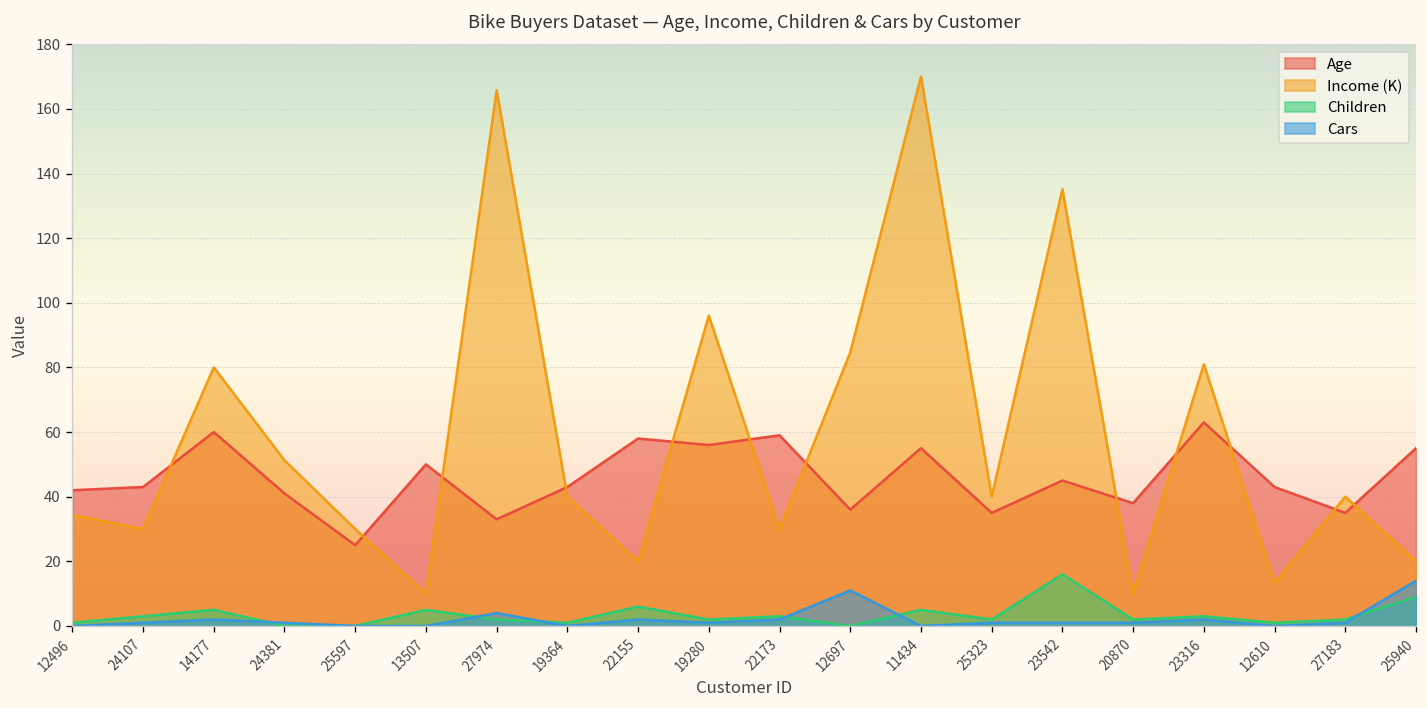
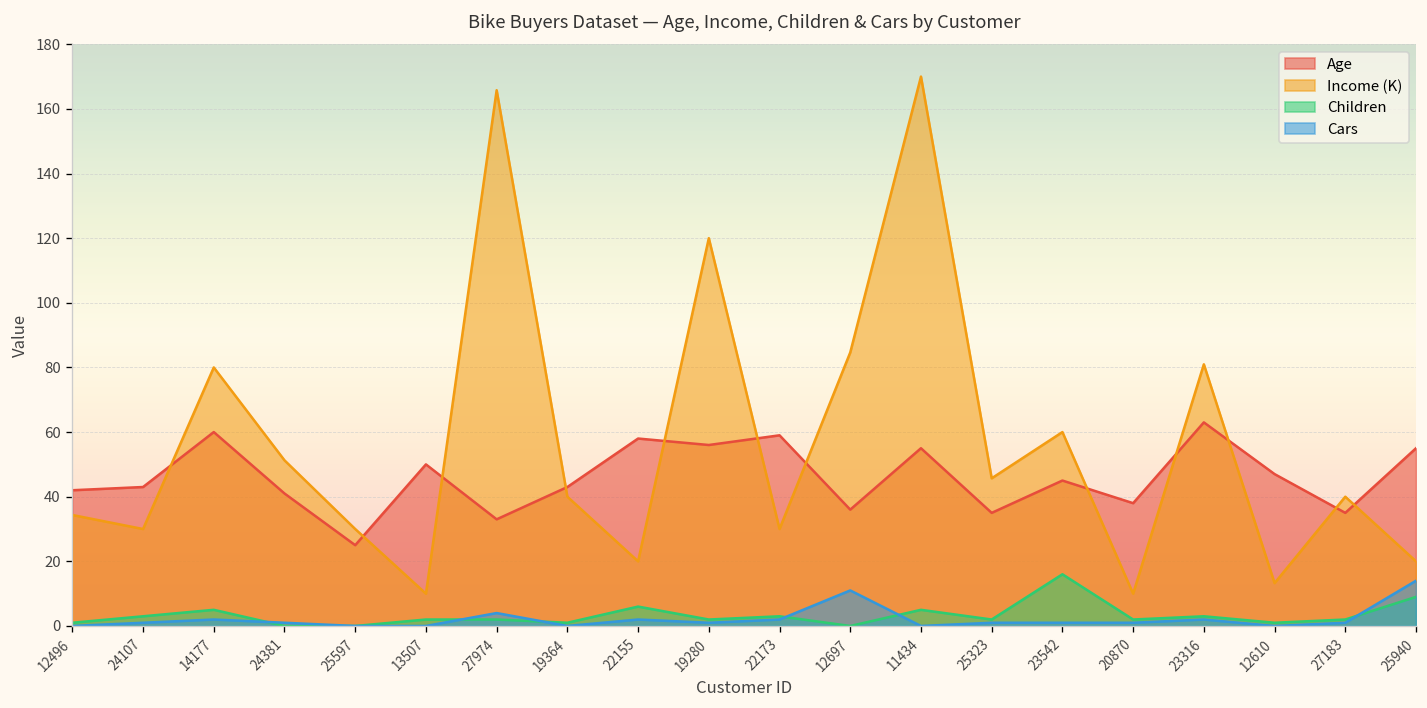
Children, 13507: 5 -> 2
Income (K), 19280: 96 -> 120
Income (K), 25323: 40 -> 46
Income (K), 23542: 135 -> 60
Age, 12610: 43 -> 47
